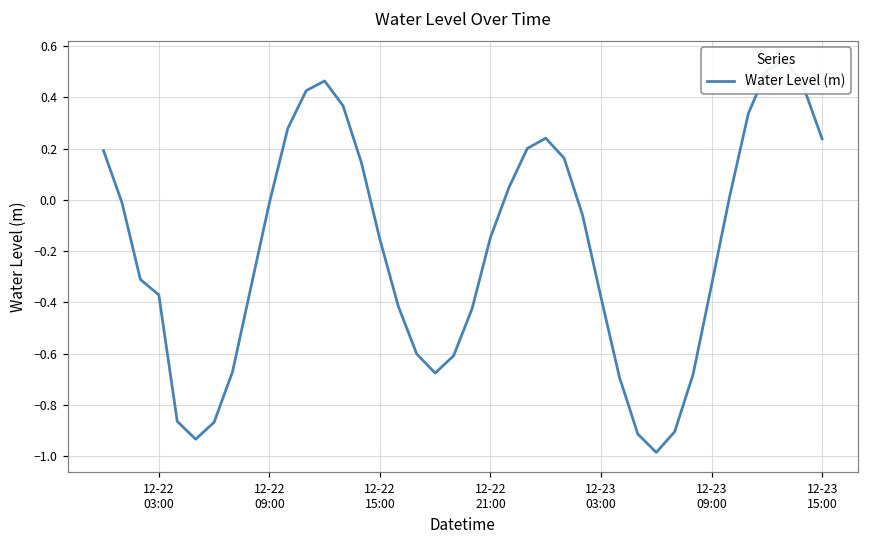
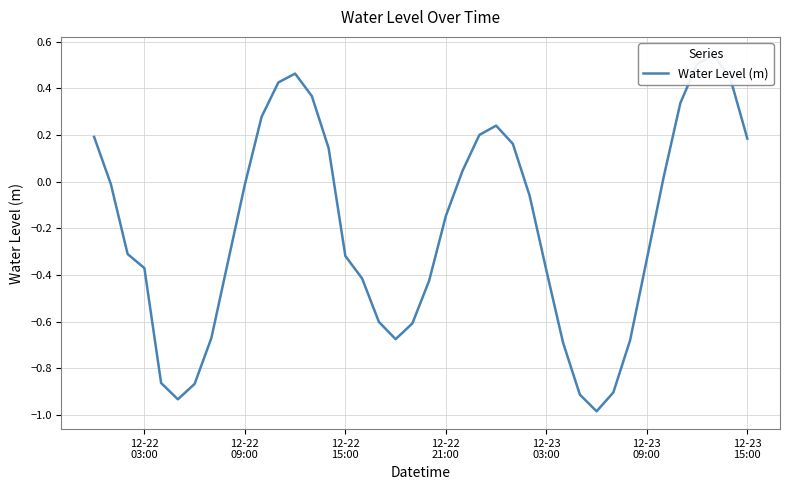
12-22 15:00: -0.15 -> -0.32
12-23 15:00: 0.24 -> 0.18
